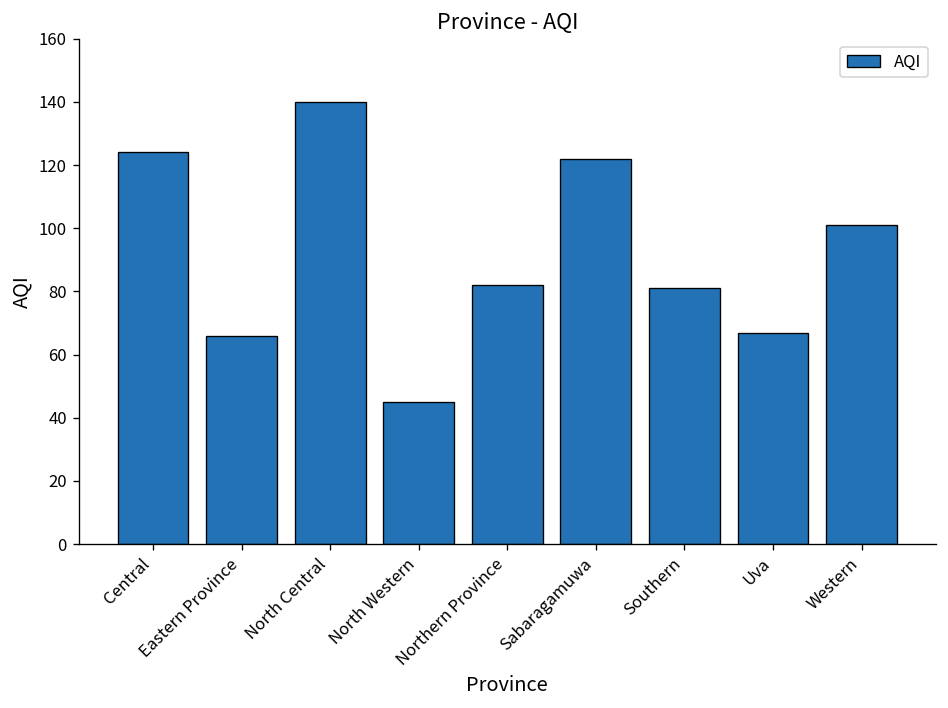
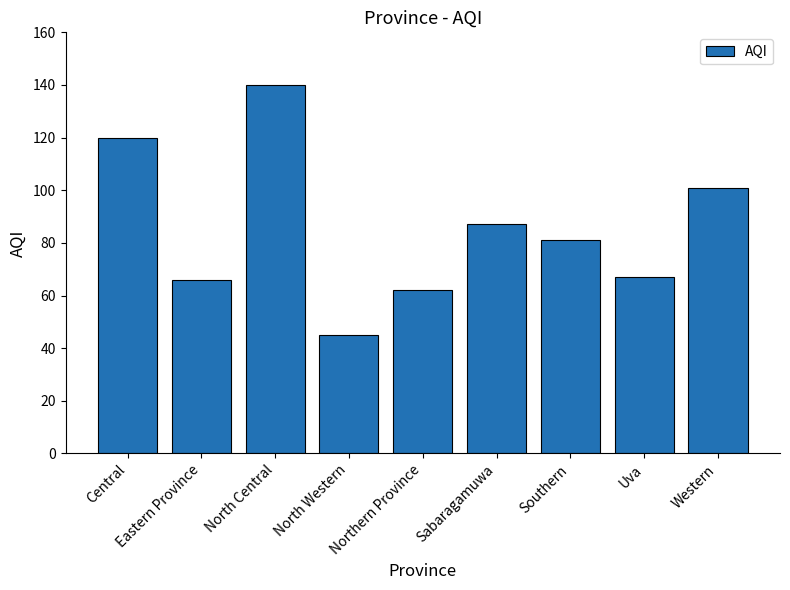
Central: 124 -> 120
Northern Province: 82 -> 62
Sabaragamuwa: 122 -> 87
